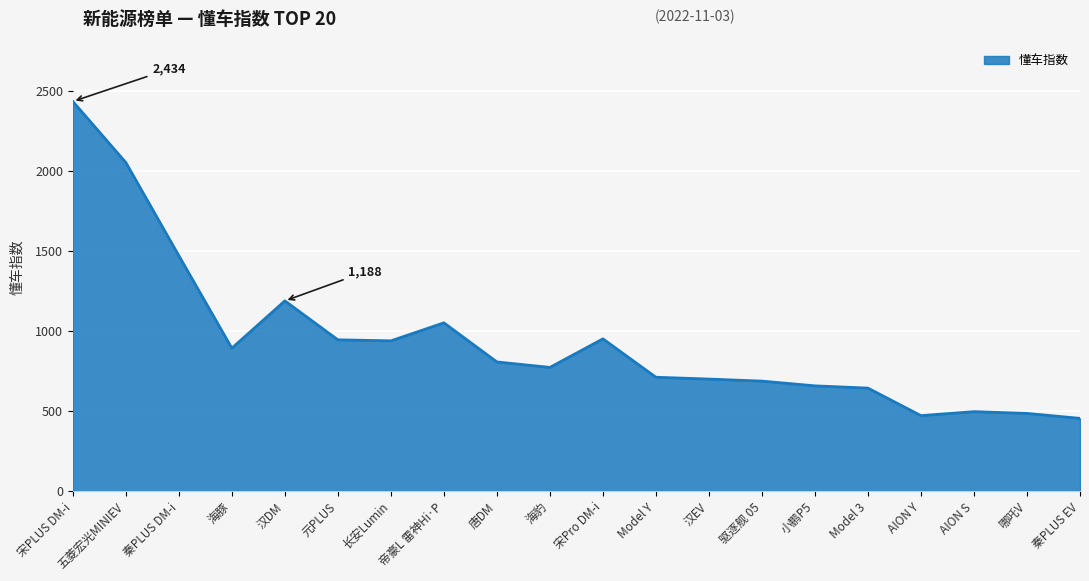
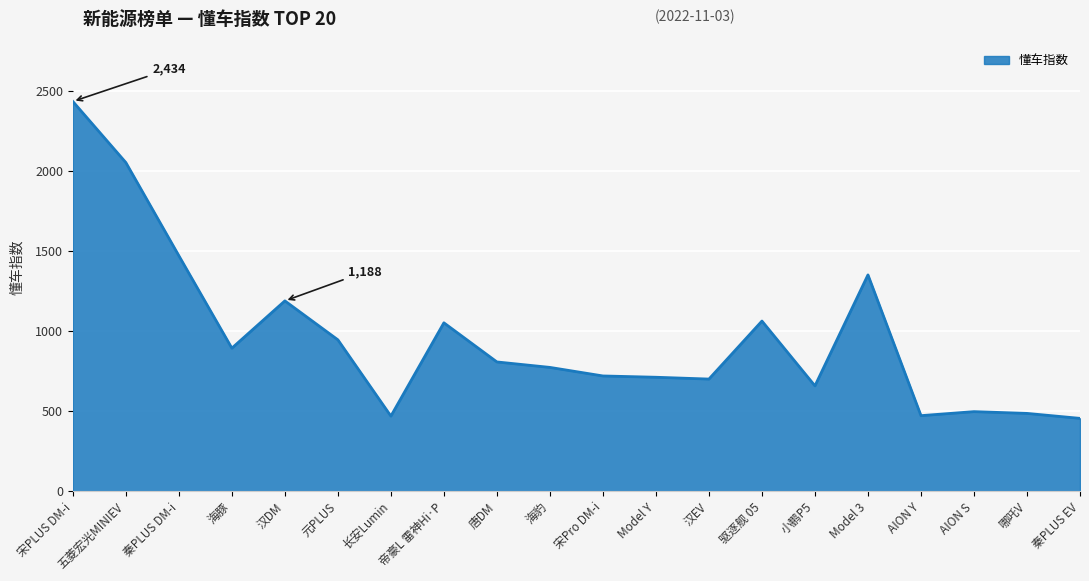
长安Lumin: 940 -> 470
宋Pro DM-i: 950 -> 720
驱逐舰 05: 690 -> 1060
Model 3: 640 -> 1350
